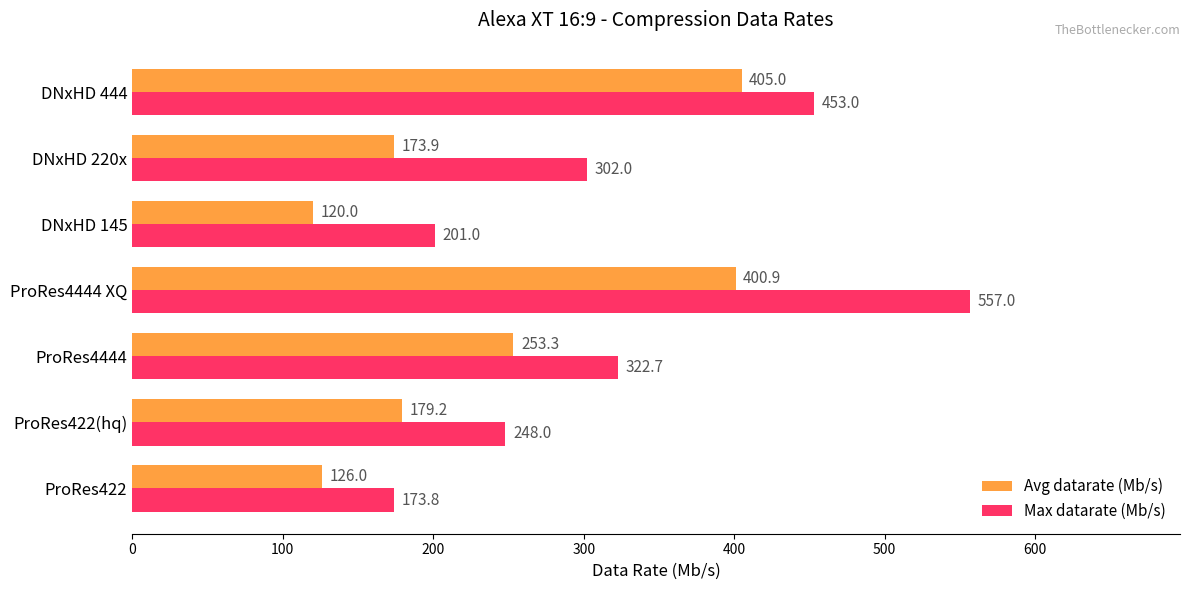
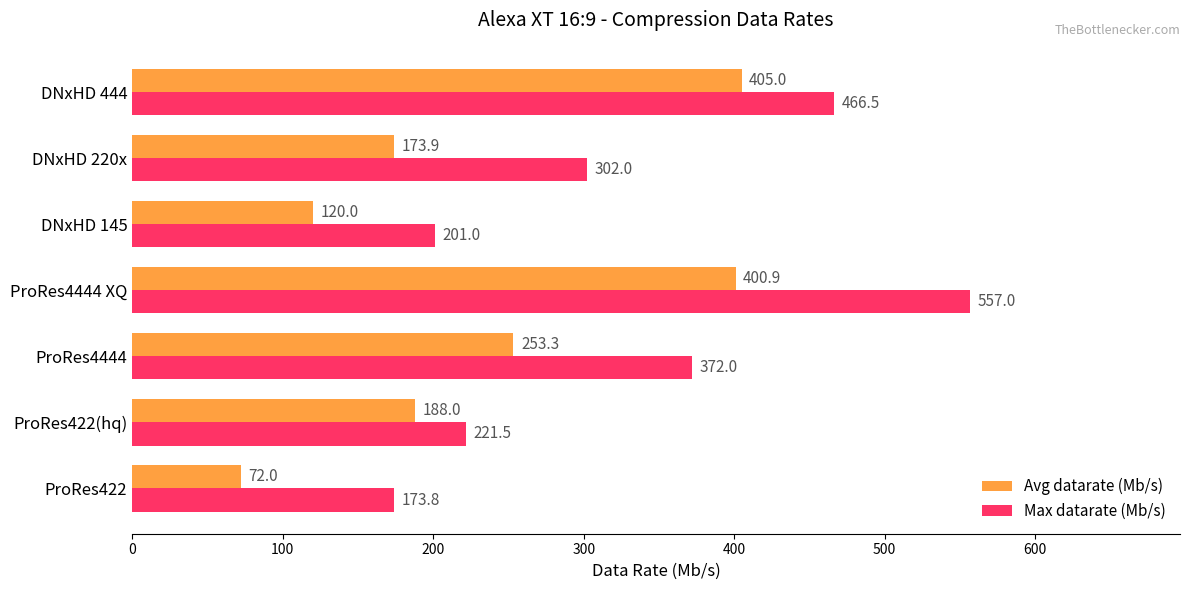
Max datarate (Mb/s), DNxHD 444: 453.0 -> 466.5
Max datarate (Mb/s), ProRes4444: 322.7 -> 372.0
Avg datarate (Mb/s), ProRes422(hq): 179.2 -> 188.0
Max datarate (Mb/s), ProRes422(hq): 248.0 -> 221.5
Avg datarate (Mb/s), ProRes422: 126.0 -> 72.0
